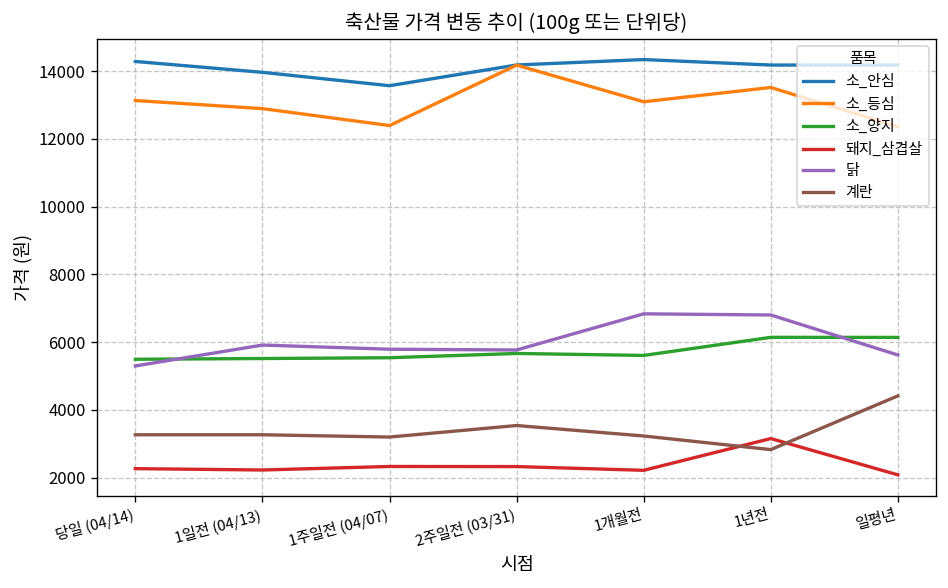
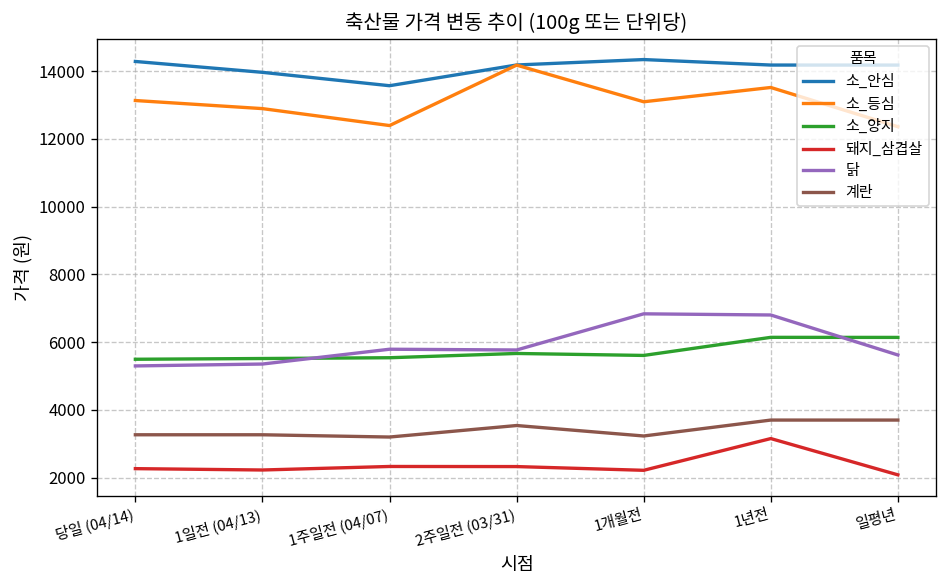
닭, 1일전 (04/13): 5900 -> 5400
계란, 1년전: 2800 -> 3700
계란, 일평년: 4400 -> 3700
